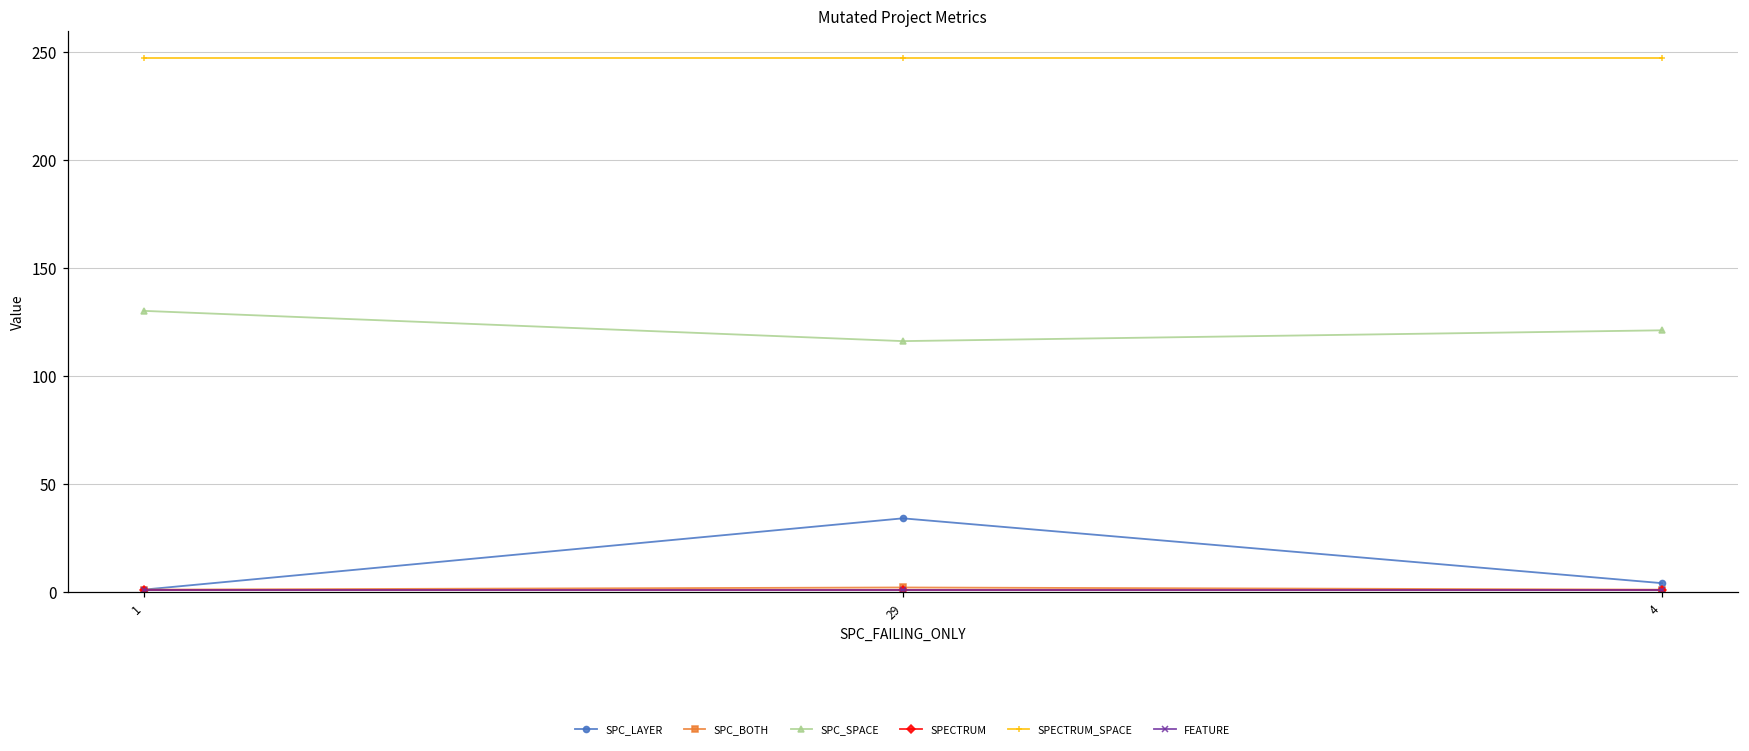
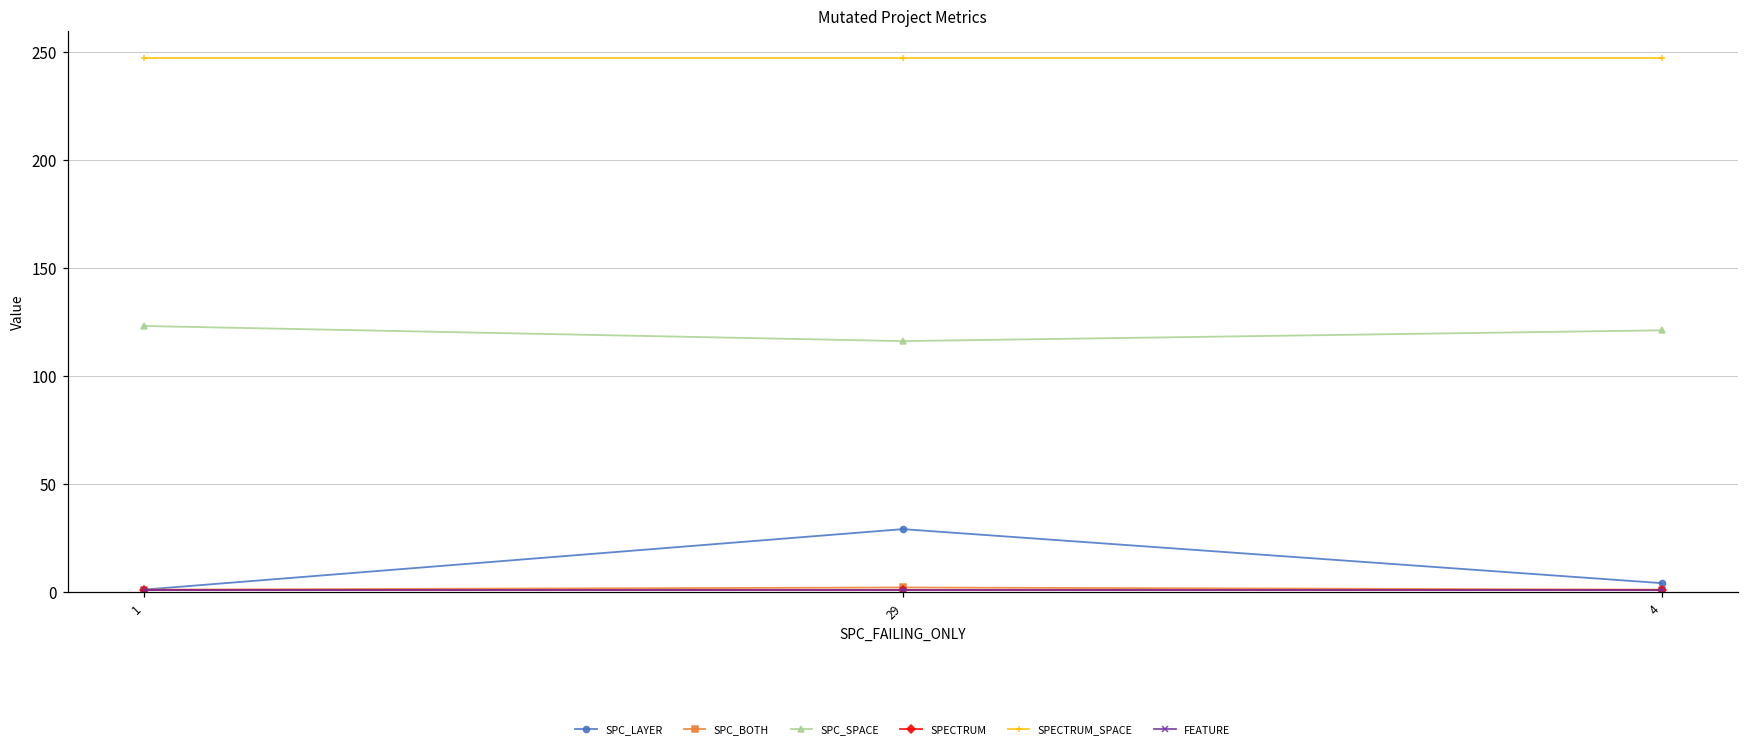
SPC_SPACE, 1: 130 -> 123
SPC_LAYER, 29: 34 -> 29
